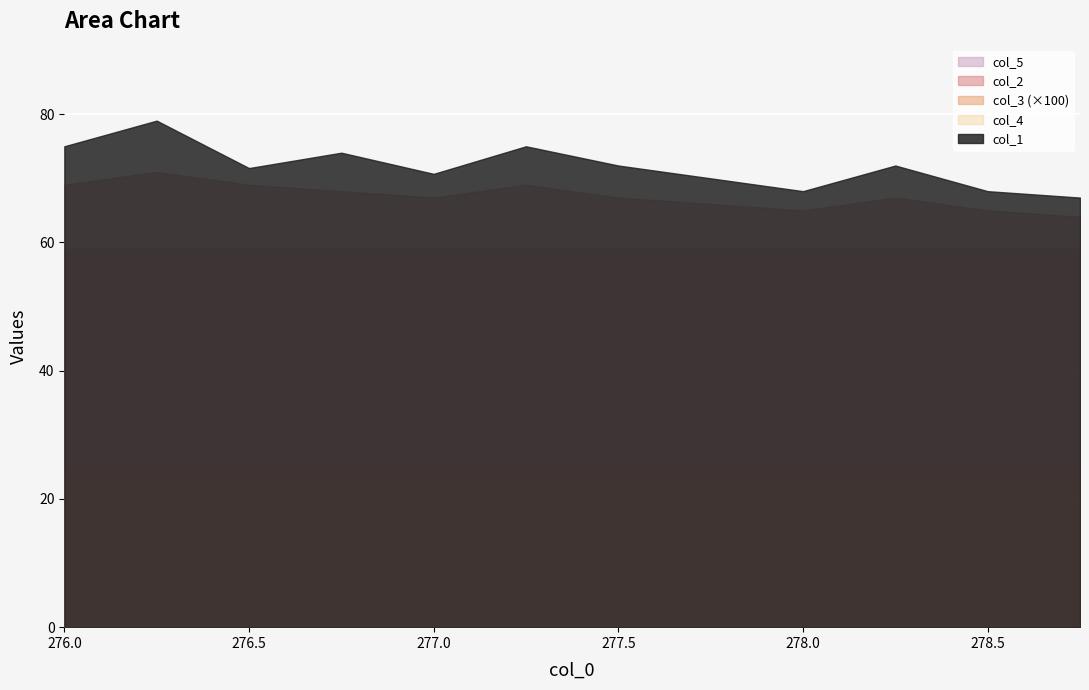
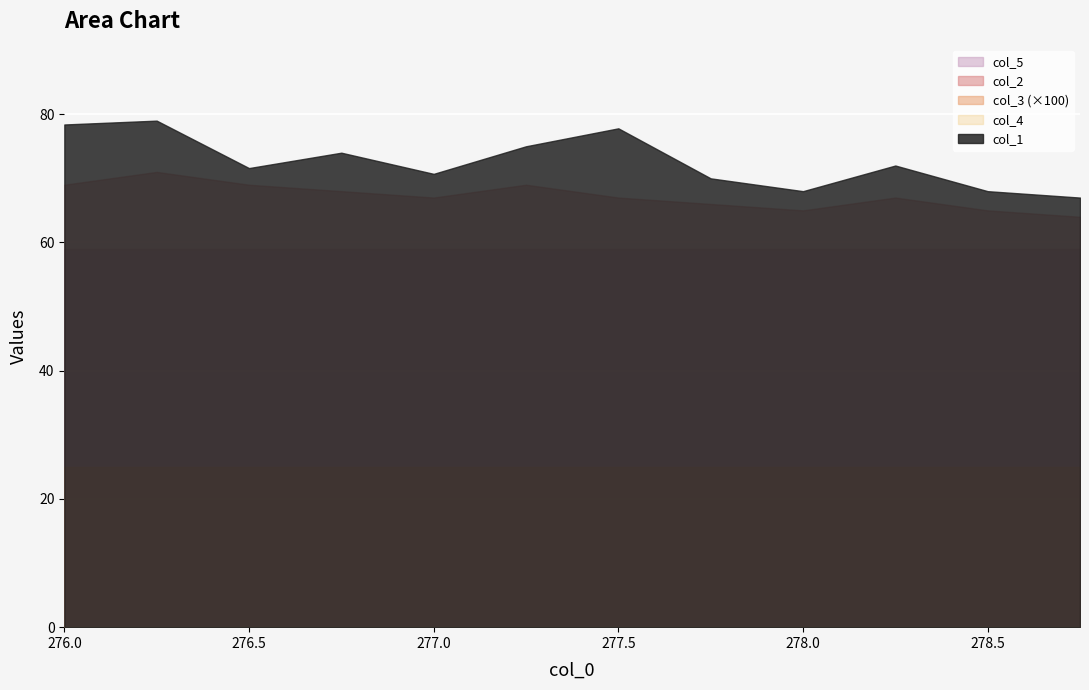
col_1, 276.0: 75 -> 78
col_1, 277.5: 72 -> 78
